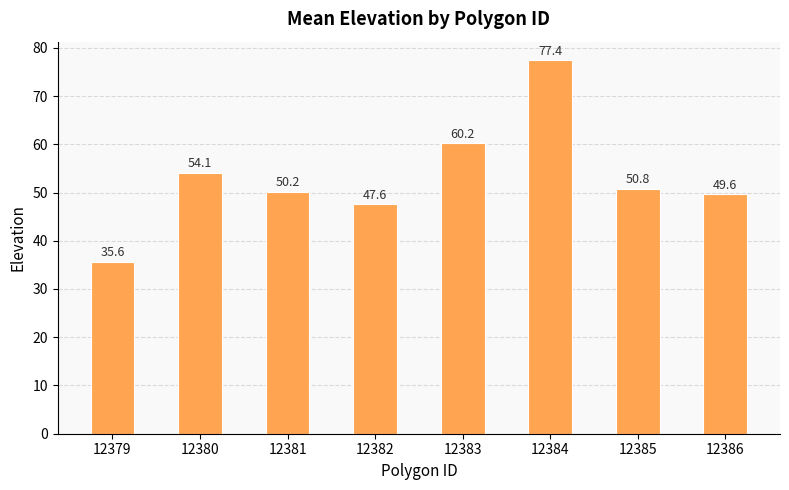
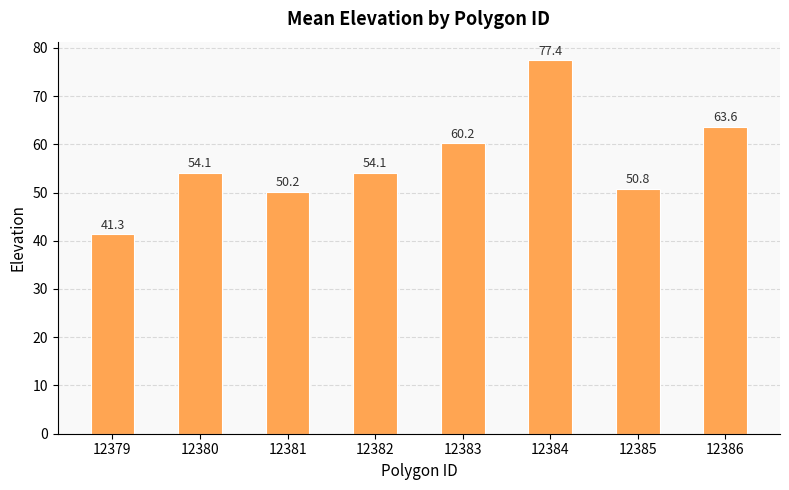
12379: 35.6 -> 41.3
12382: 47.6 -> 54.1
12386: 49.6 -> 63.6
